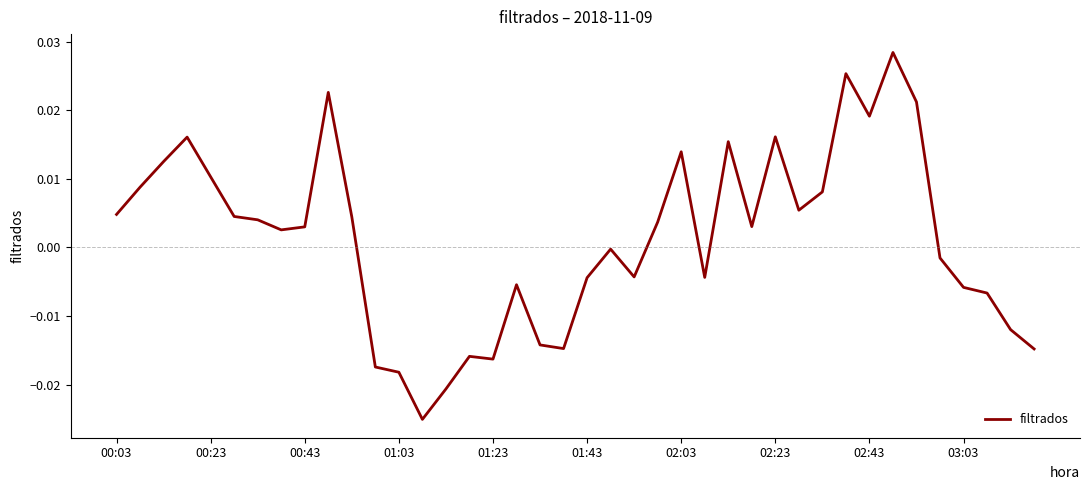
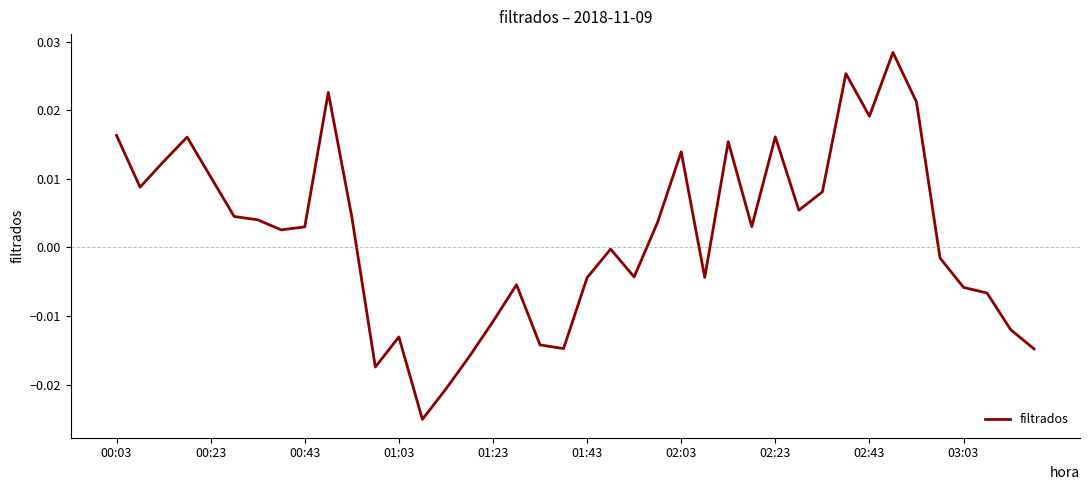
00:03: 0.005 -> 0.016
01:03: -0.018 -> -0.013
01:23: -0.016 -> -0.011
